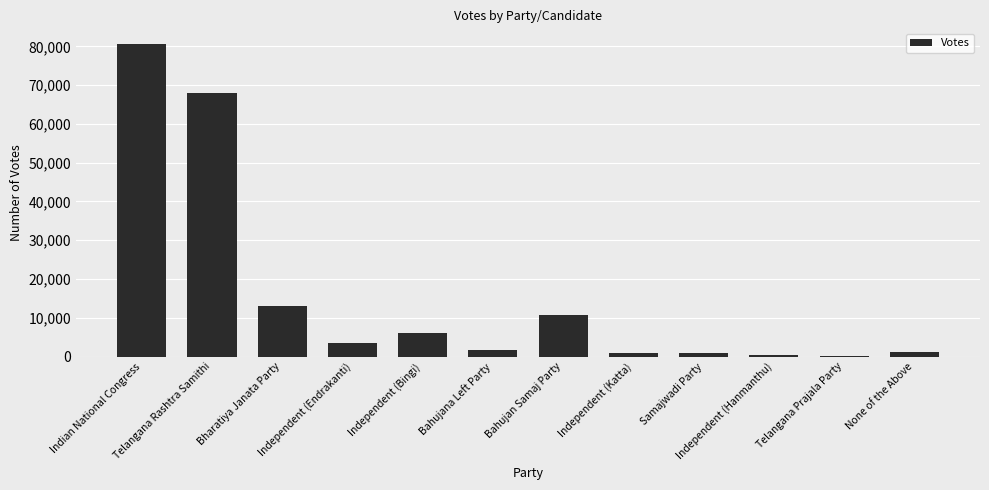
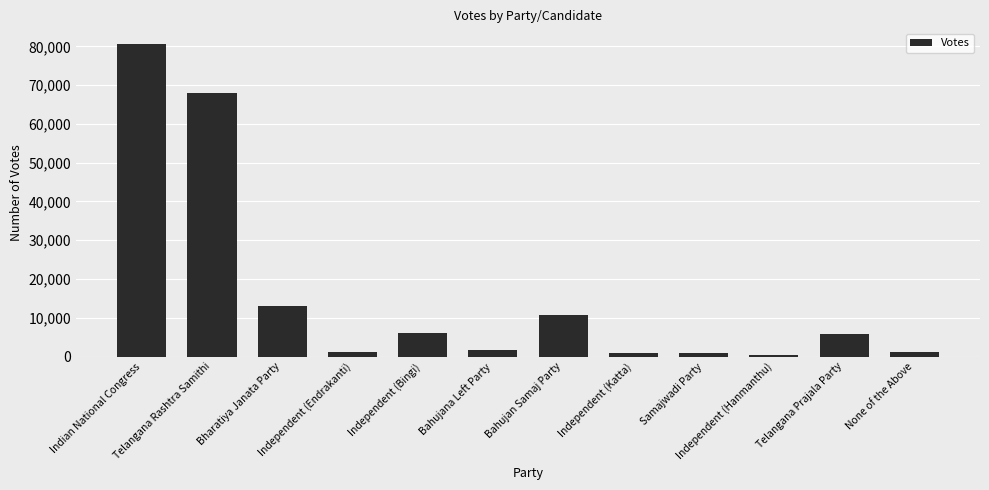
Independent (Endrakanti): 3,000 -> 1,000
Telangana Prajala Party: 0 -> 6,000
